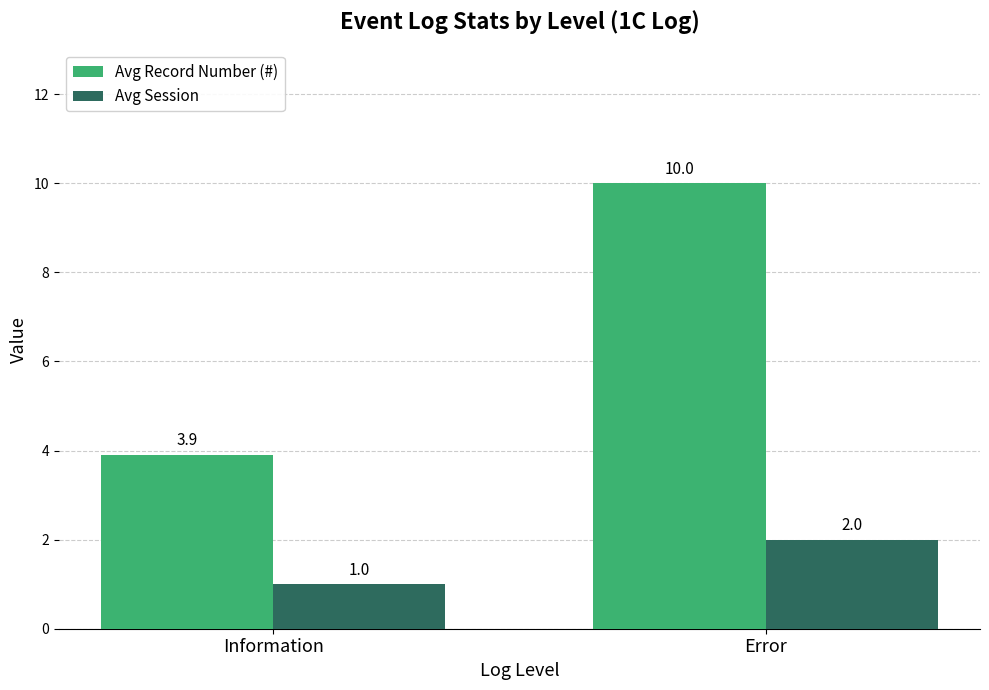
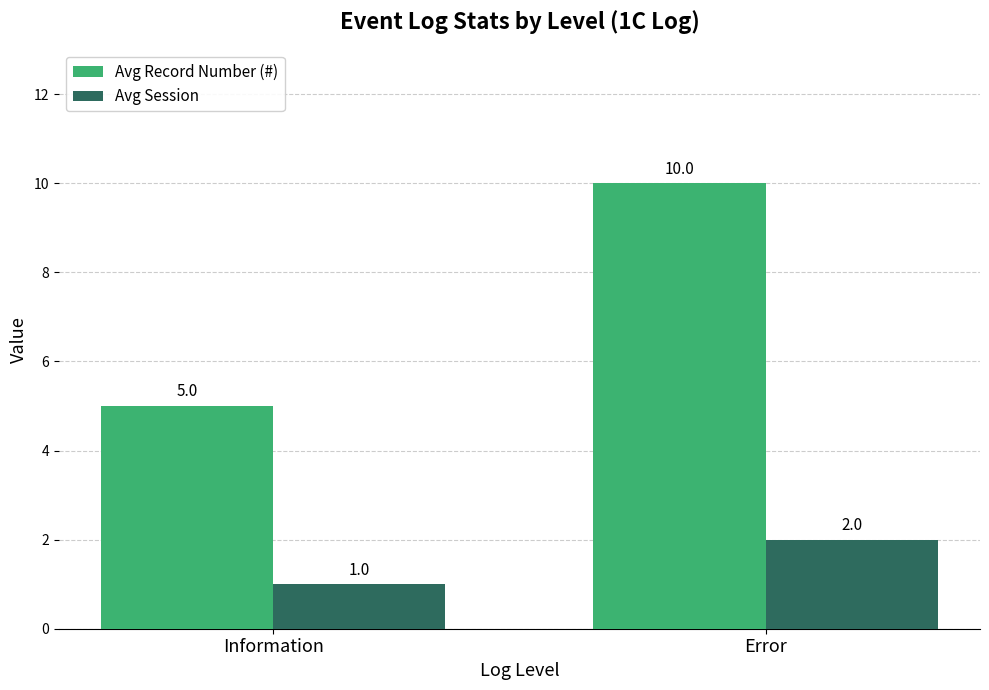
Avg Record Number (#), Information: 3.9 -> 5.0
